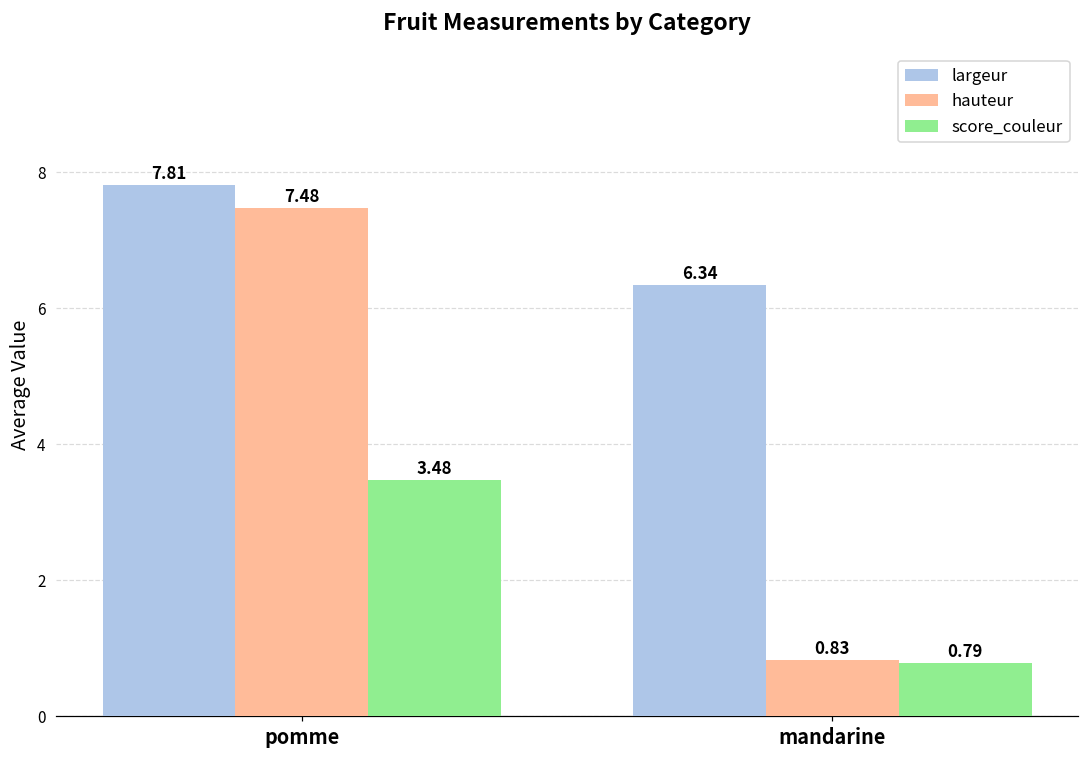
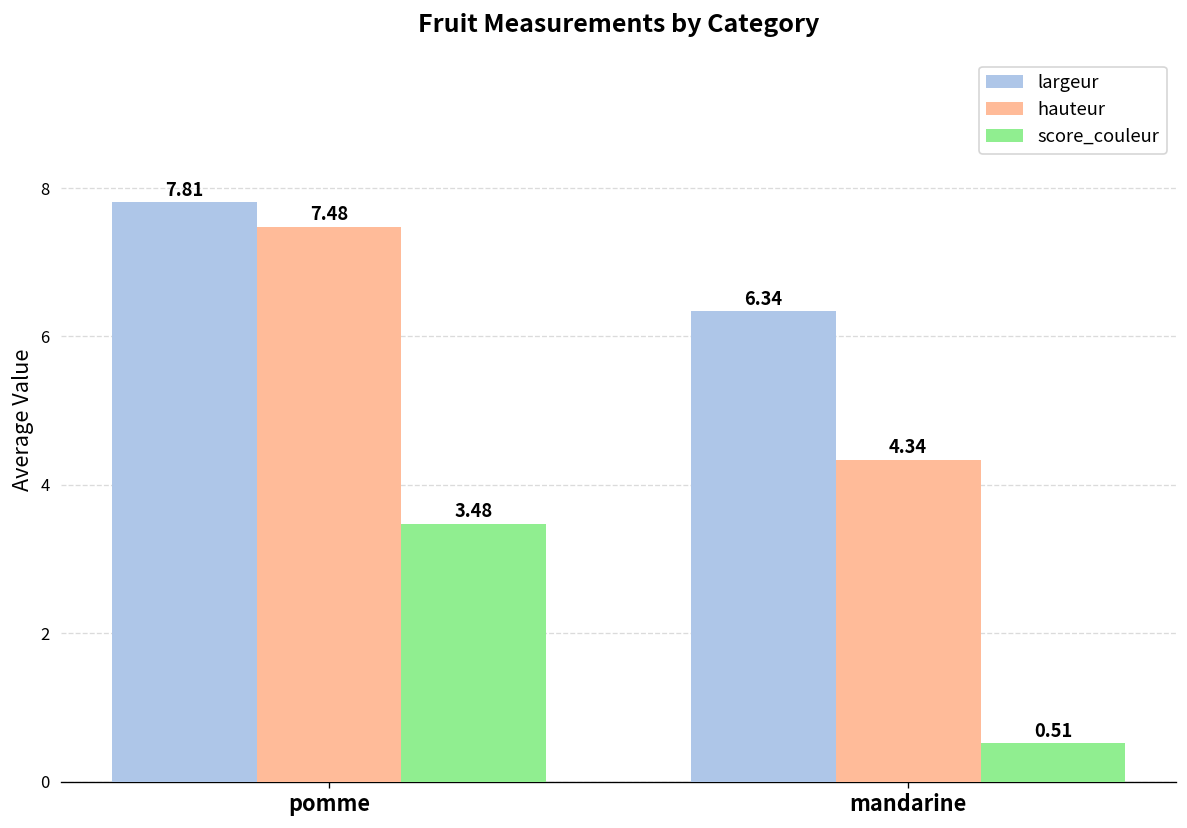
hauteur, mandarine: 0.83 -> 4.34
score_couleur, mandarine: 0.79 -> 0.51
